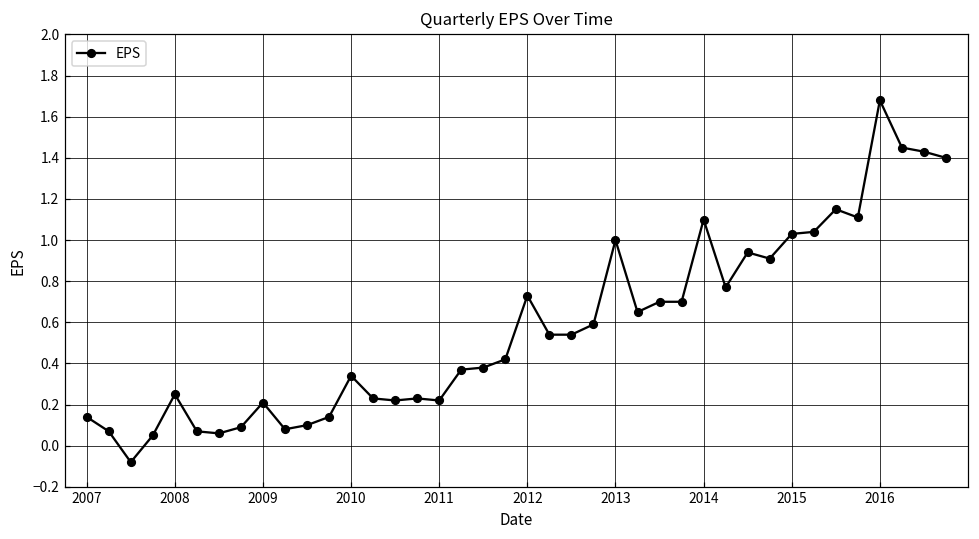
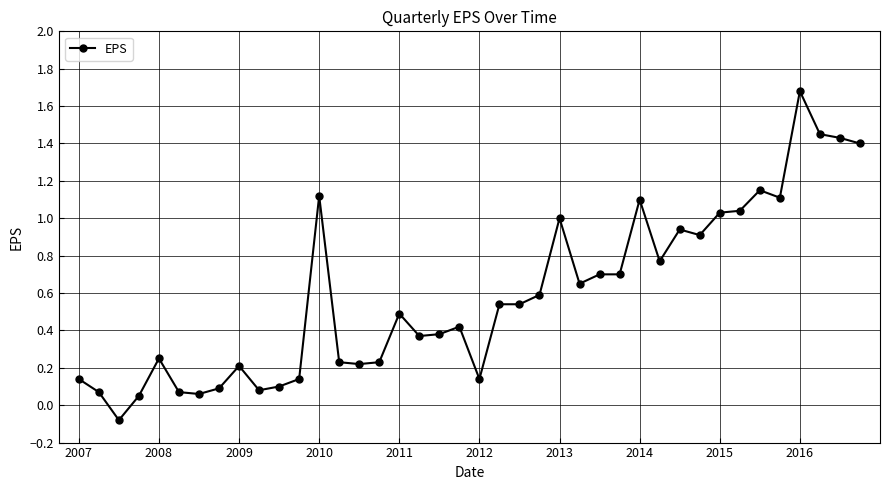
2010: 0.34 -> 1.12
2011: 0.22 -> 0.49
2012: 0.73 -> 0.14
